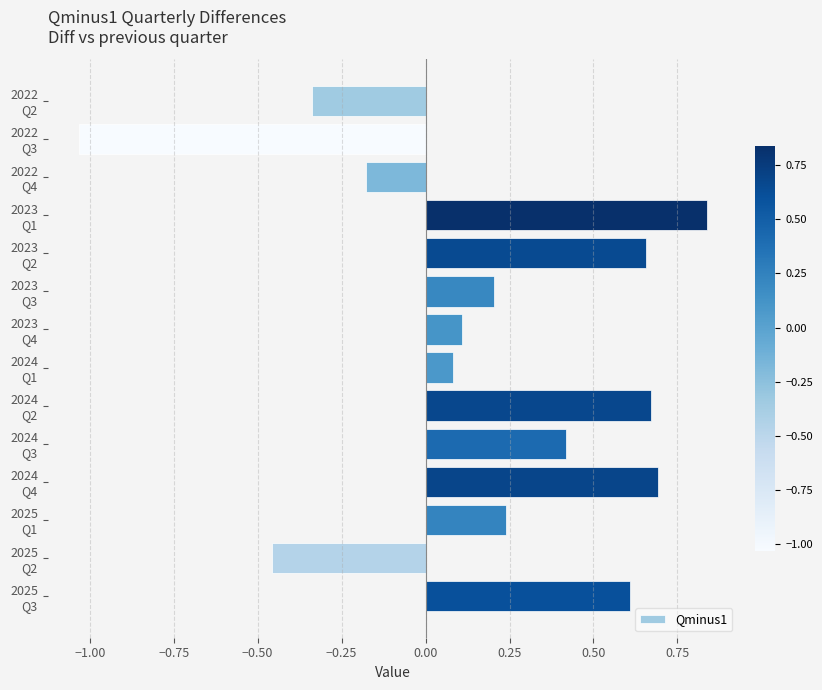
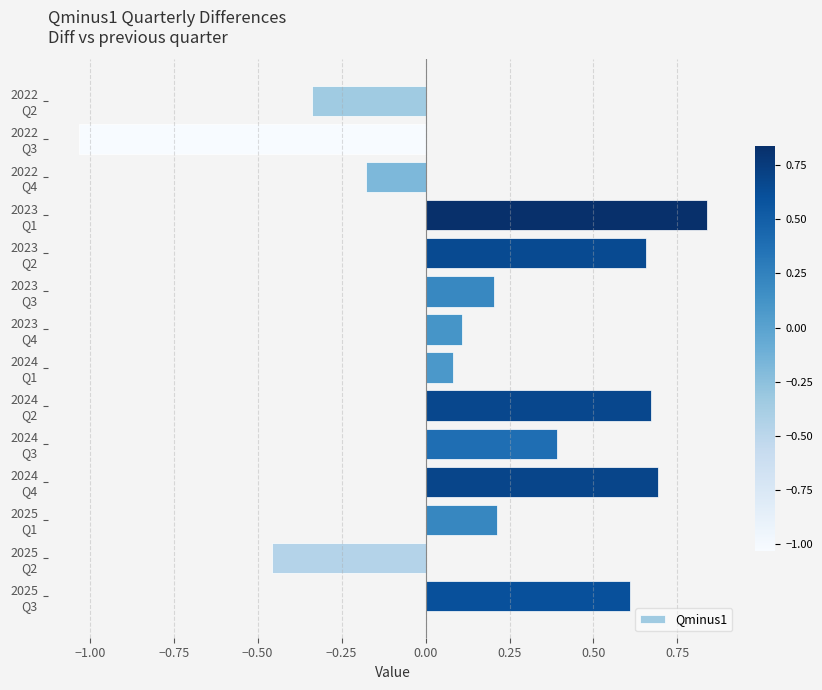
2024 Q3: 0.42 -> 0.39
2025 Q1: 0.24 -> 0.21
